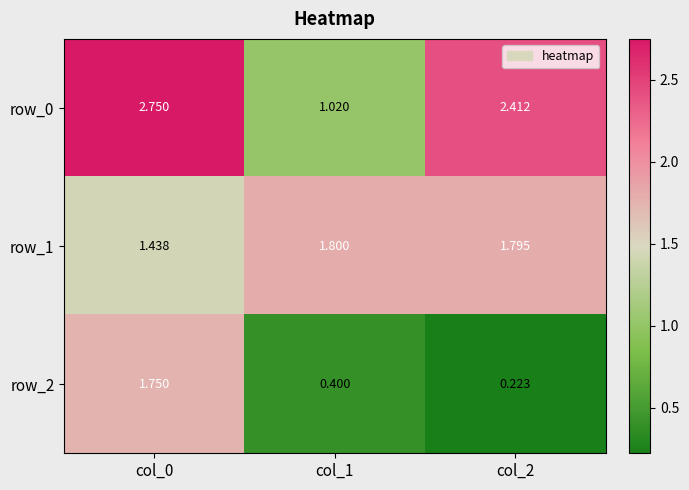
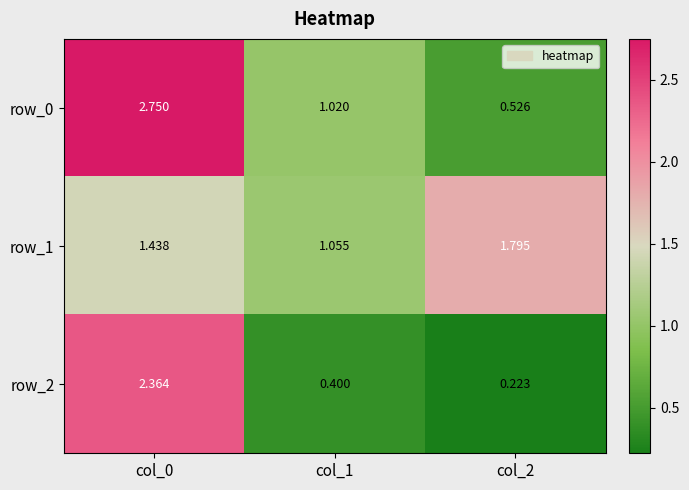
row_0, col_2: 2.412 -> 0.526
row_1, col_1: 1.800 -> 1.055
row_2, col_0: 1.750 -> 2.364
